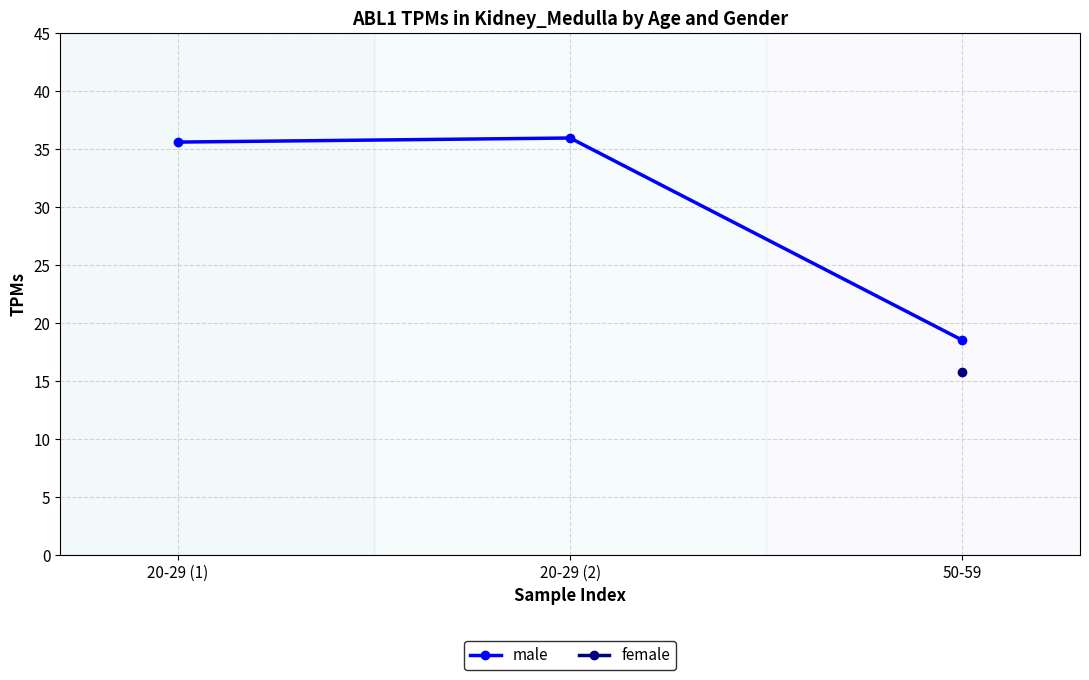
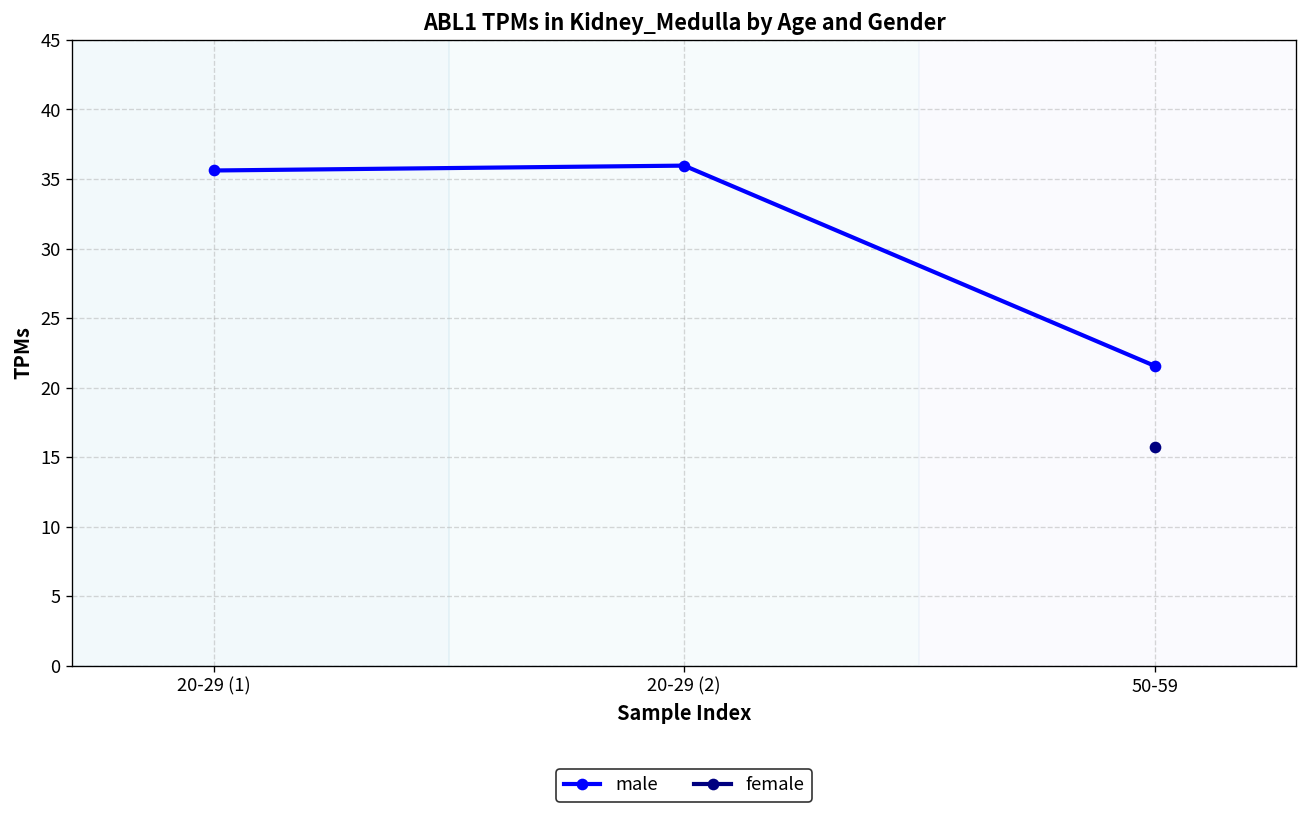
male, 50-59: 18.5 -> 21.6
